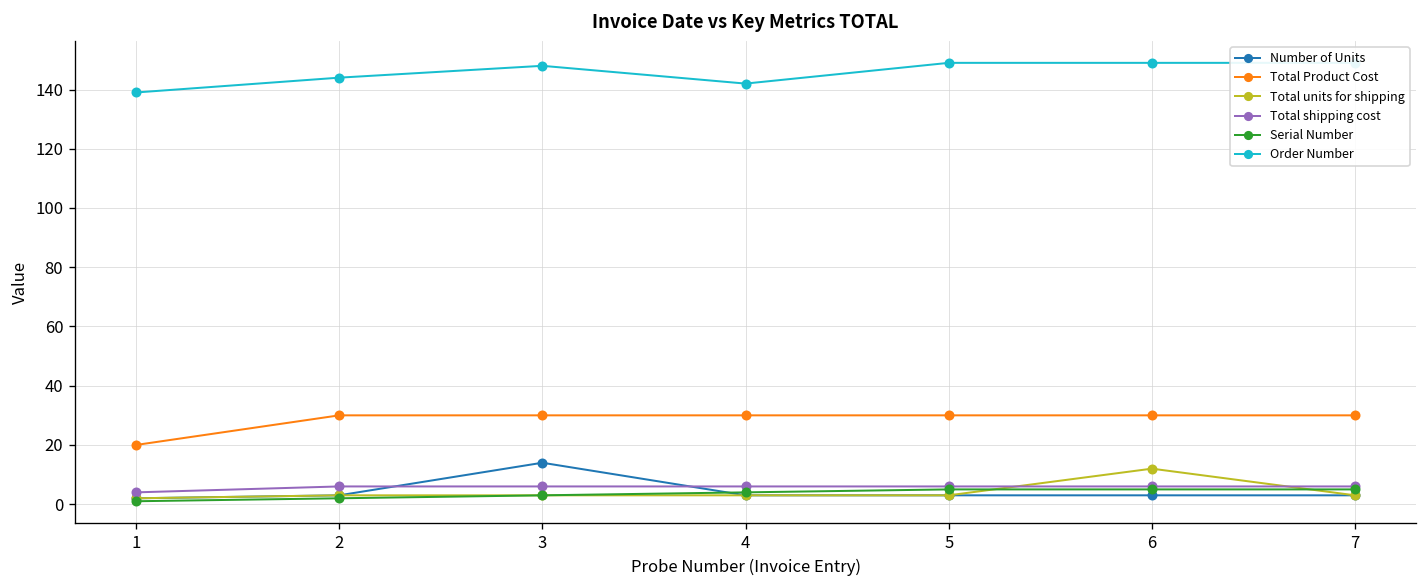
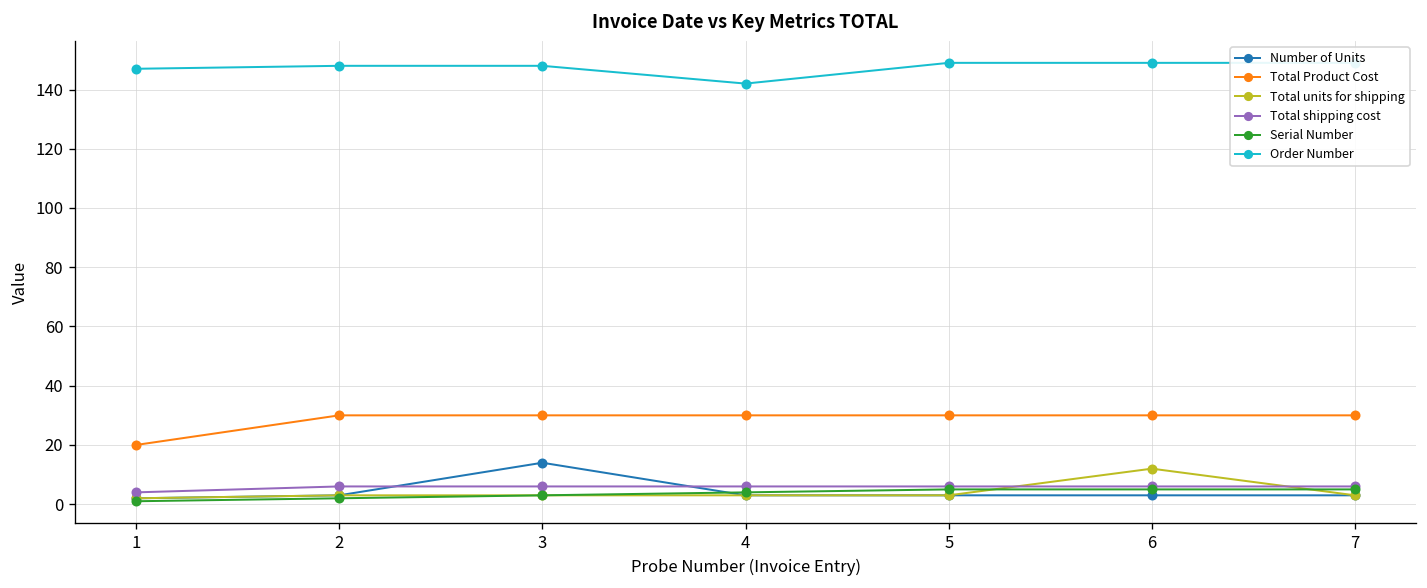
Order Number, 1: 139 -> 147
Order Number, 2: 144 -> 148
